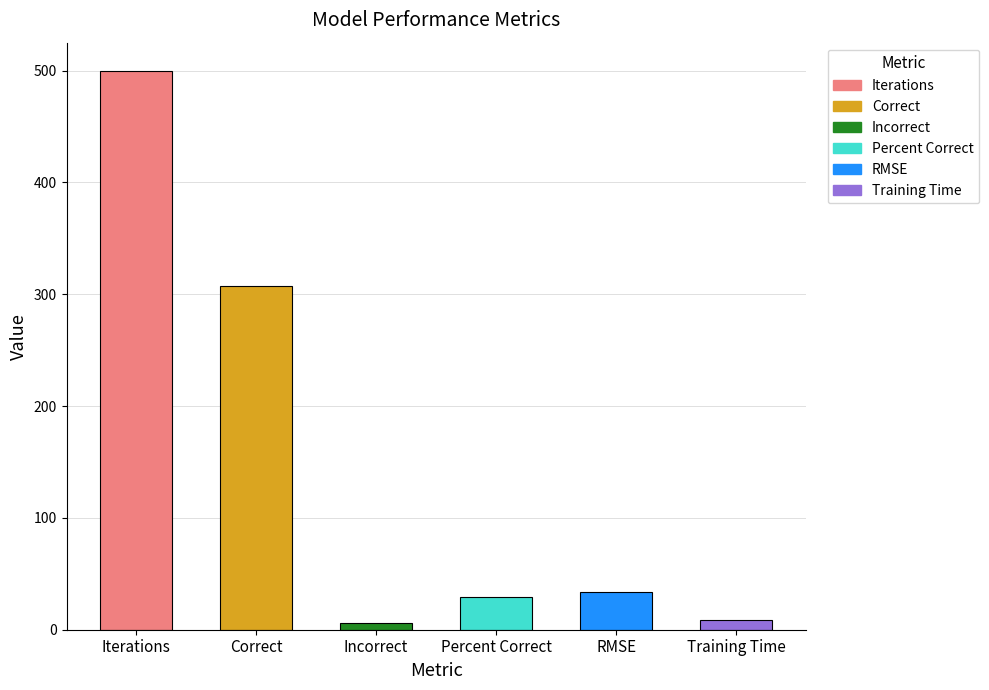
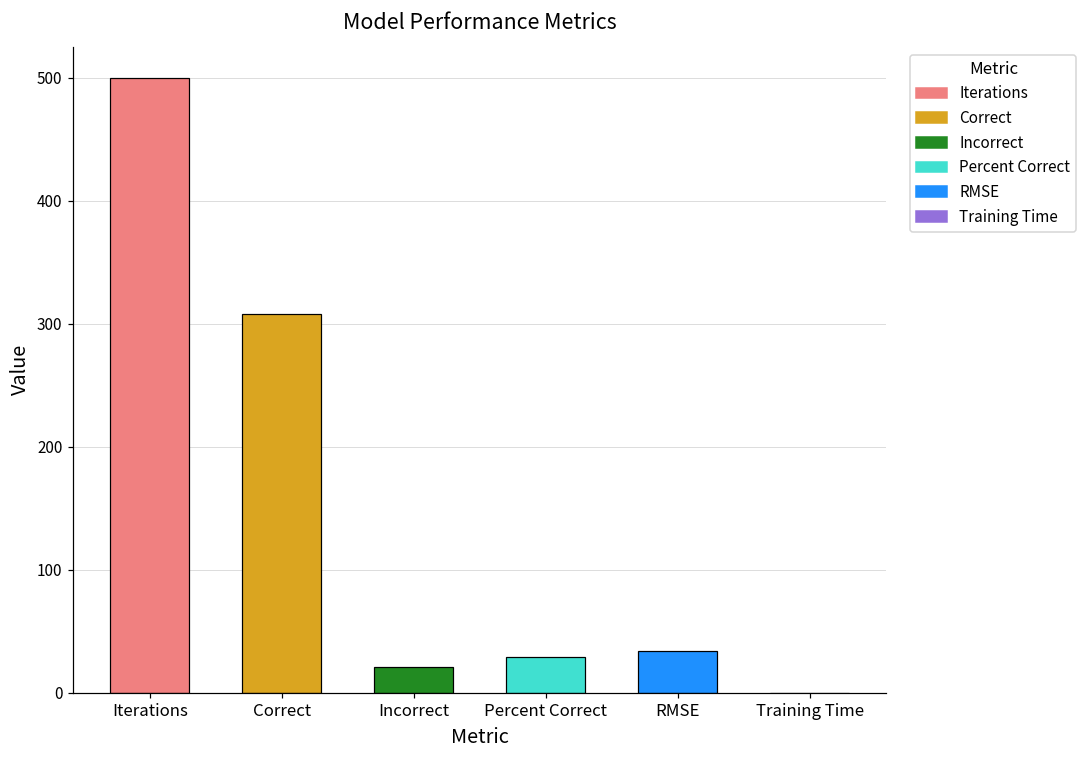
Incorrect: 6 -> 21
Training Time: 8 -> 0
